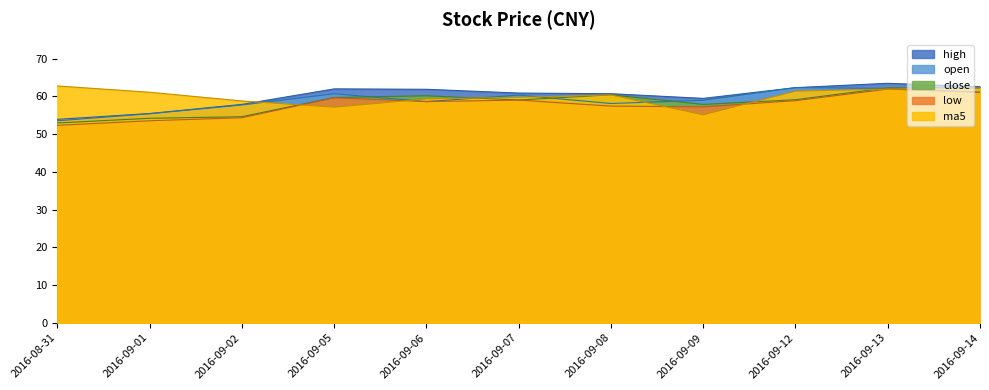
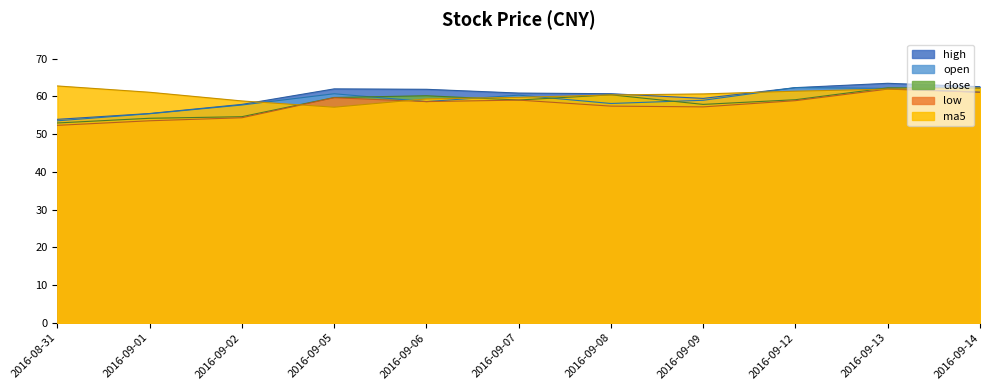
ma5, 2016-09-09: 55 -> 61
